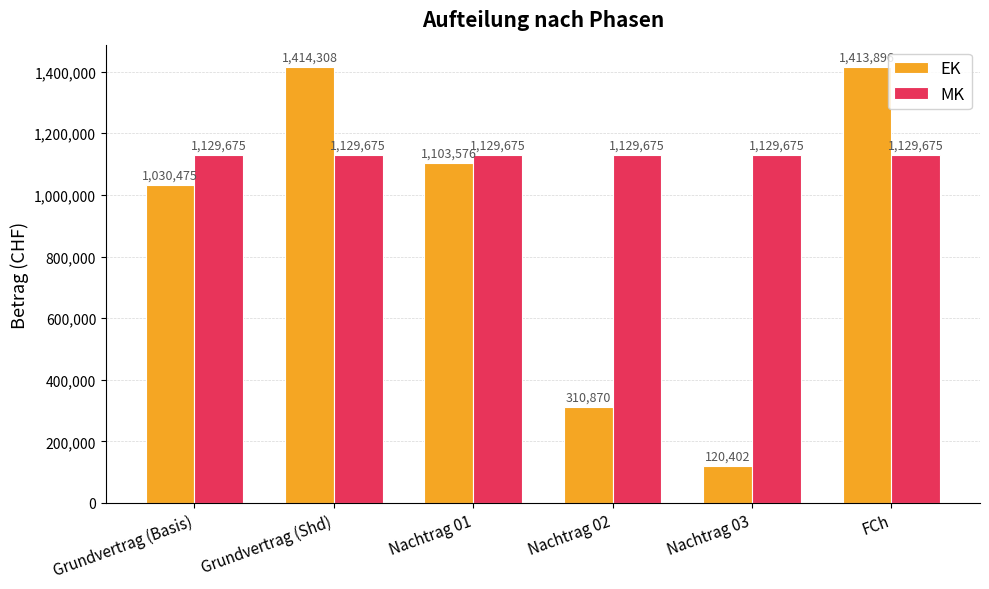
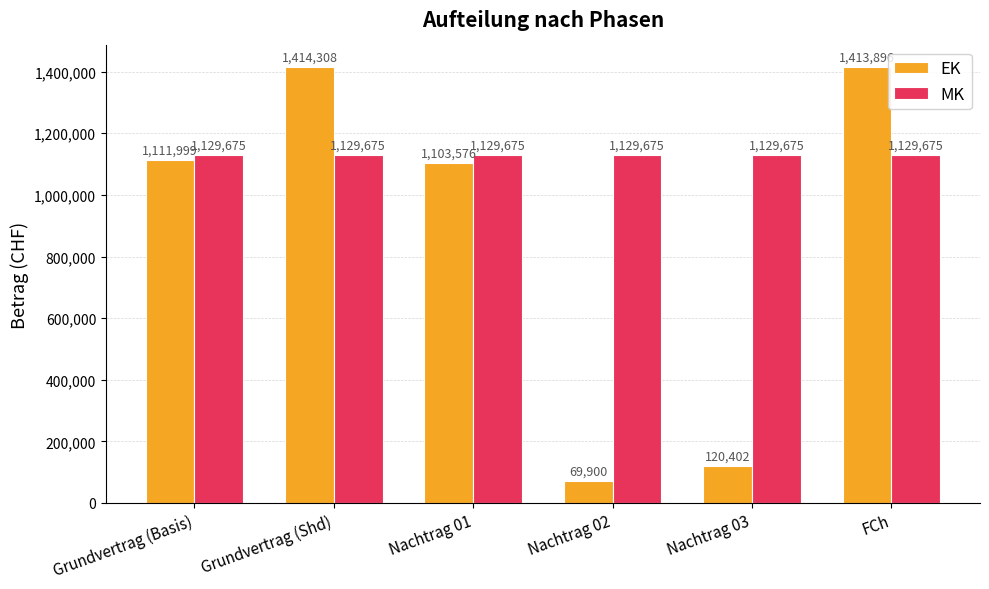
EK, Grundvertrag (Basis): 1,030,475 -> 1,111,999
EK, Nachtrag 02: 310,870 -> 69,900
